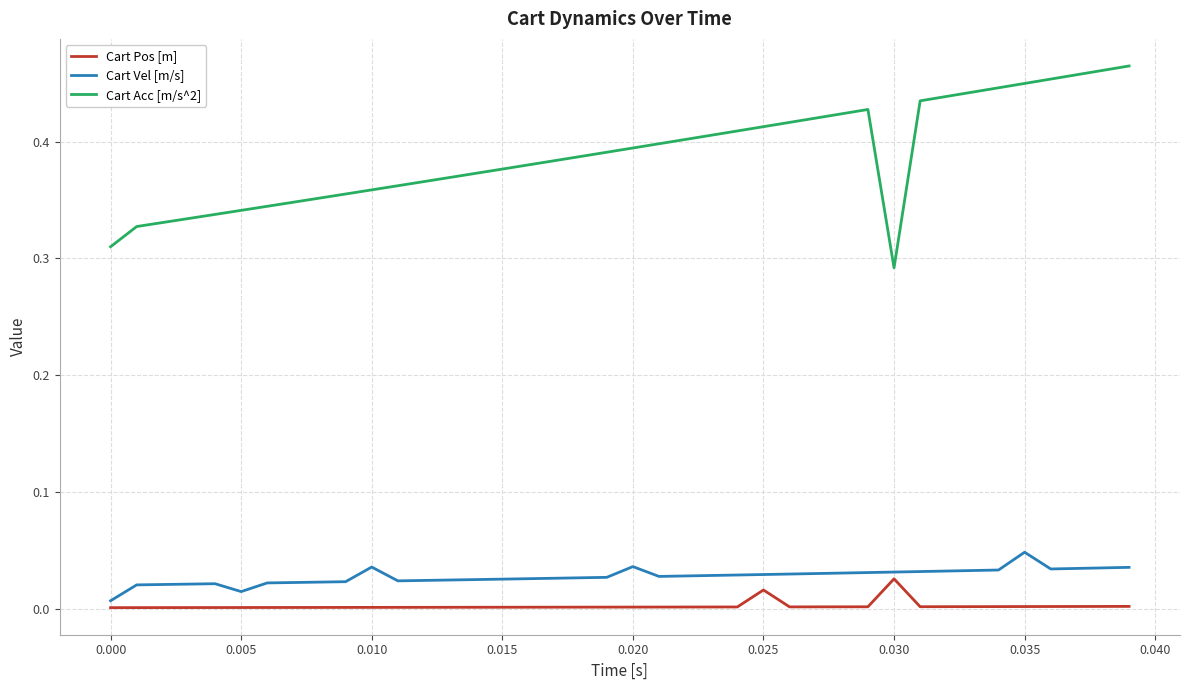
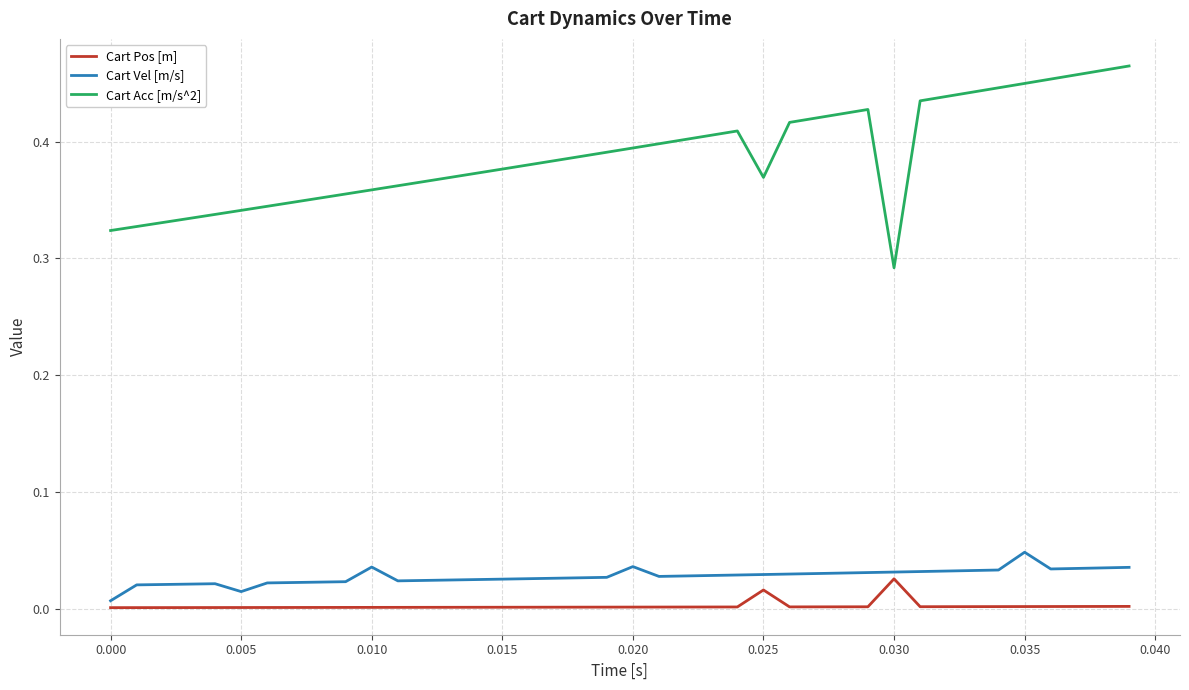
Cart Acc [m/s^2], 0.000: 0.310 -> 0.324
Cart Acc [m/s^2], 0.025: 0.413 -> 0.369
